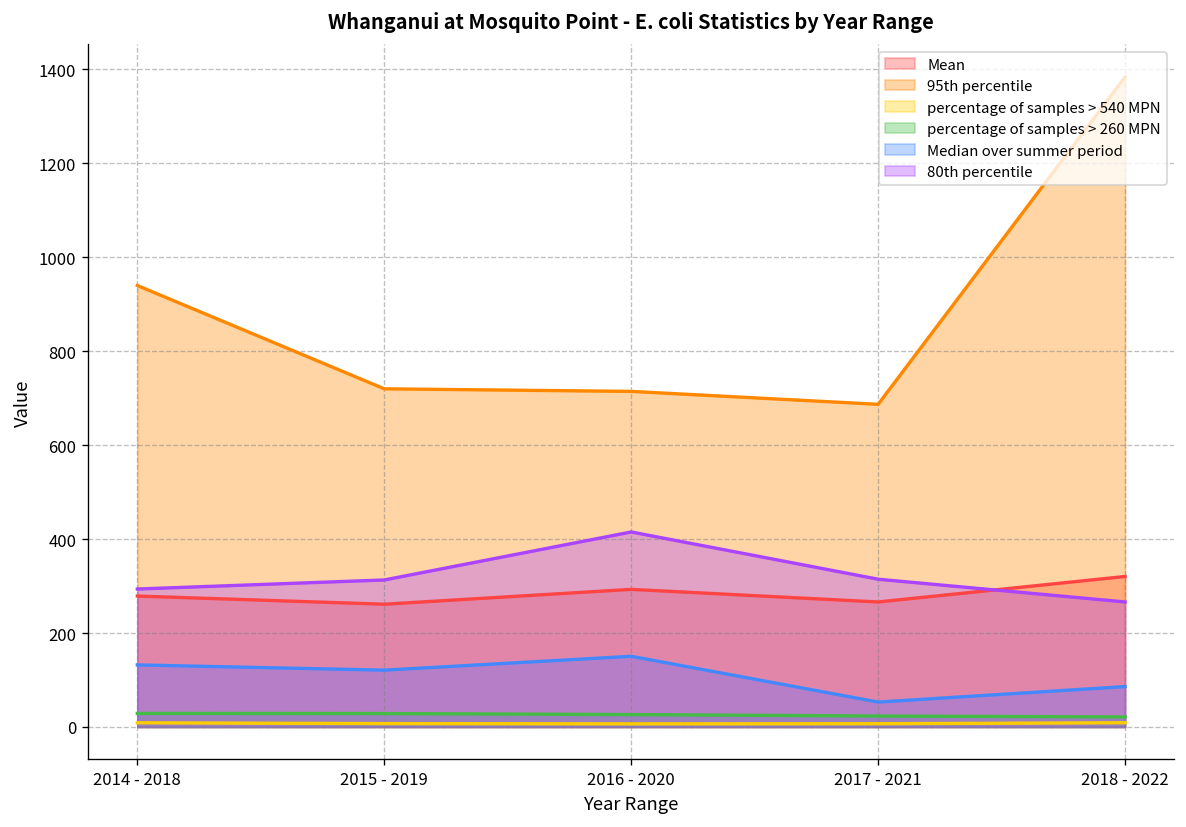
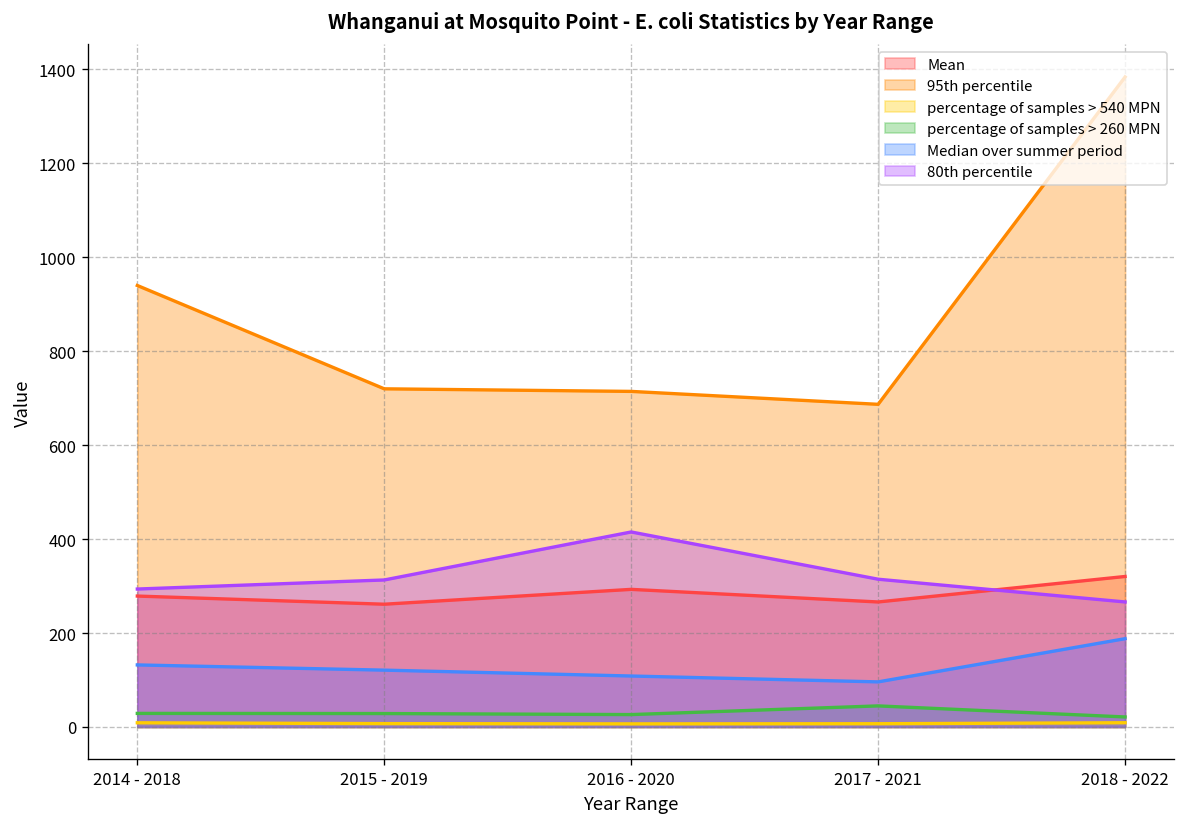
Median over summer period, 2016 - 2020: 150 -> 110
percentage of samples > 260 MPN, 2017 - 2021: 20 -> 40
Median over summer period, 2017 - 2021: 50 -> 100
Median over summer period, 2018 - 2022: 90 -> 190
